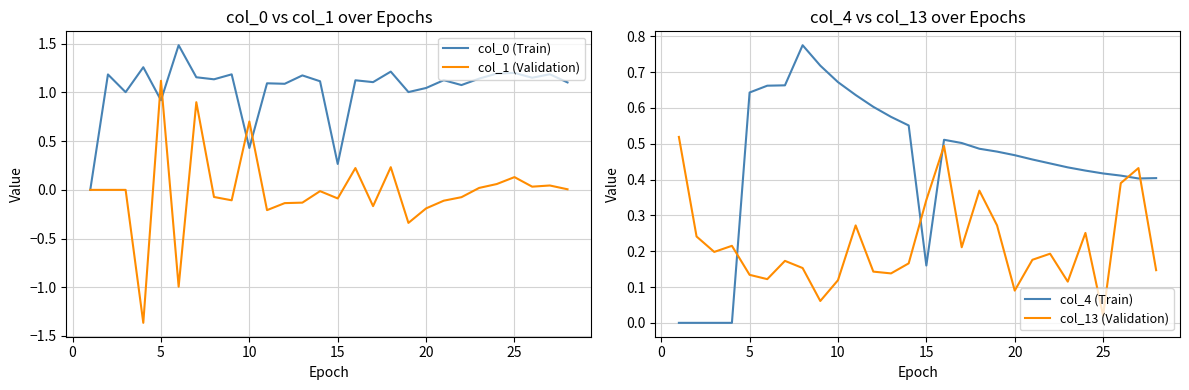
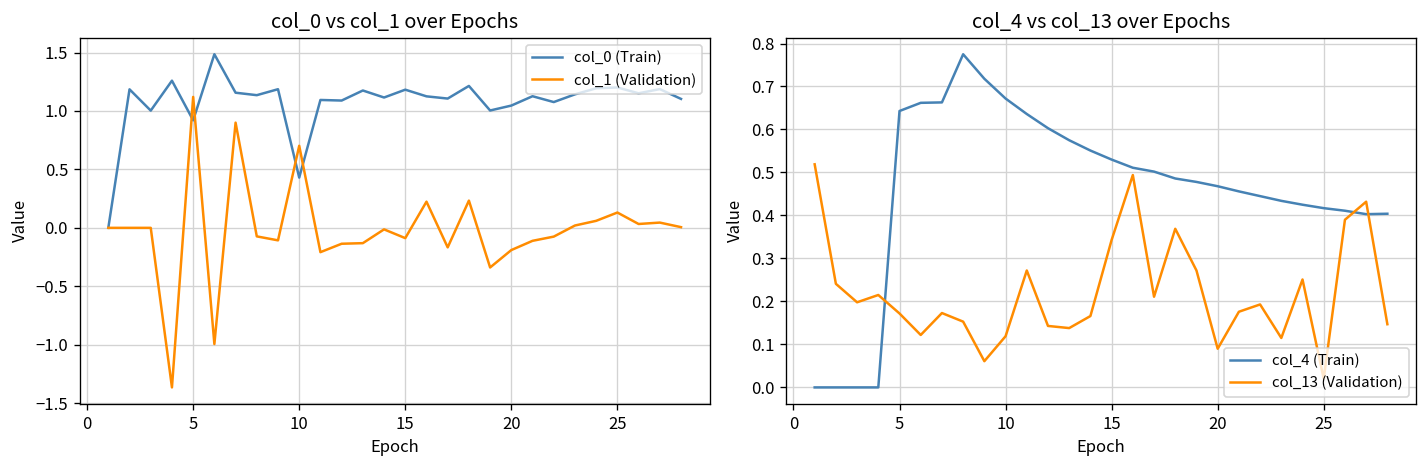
col_0 vs col_1 over Epochs, col_0 (Train), 15: 0.3 -> 1.2
col_4 vs col_13 over Epochs, col_13 (Validation), 5: 0.13 -> 0.17
col_4 vs col_13 over Epochs, col_4 (Train), 15: 0.16 -> 0.53
